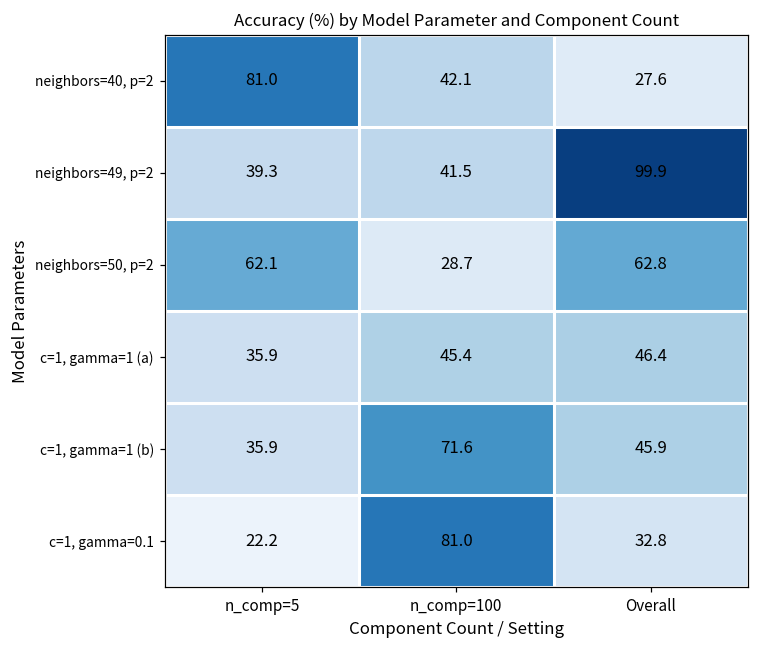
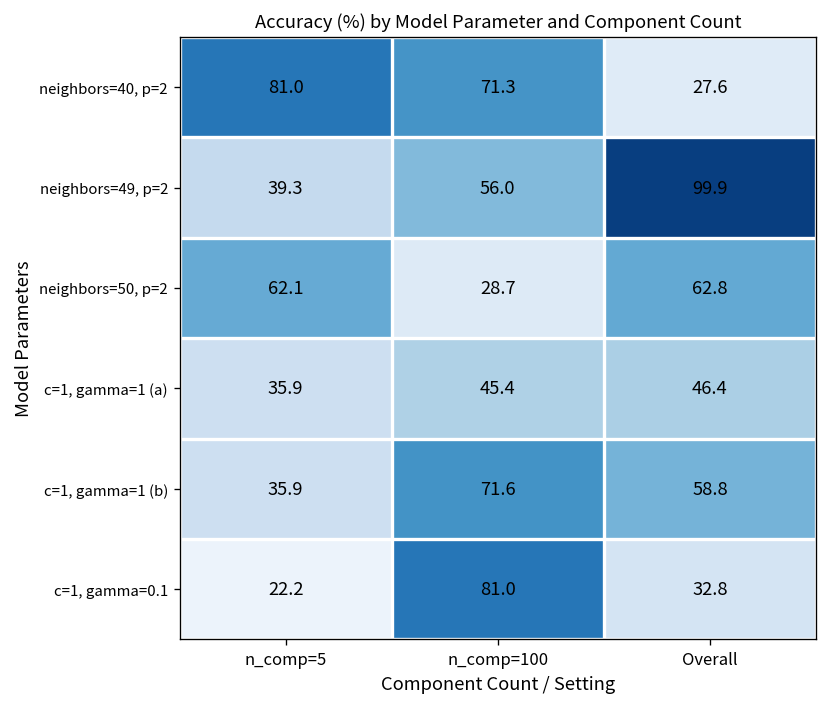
neighbors=40, p=2, n_comp=100: 42.1 -> 71.3
neighbors=49, p=2, n_comp=100: 41.5 -> 56.0
c=1, gamma=1 (b), Overall: 45.9 -> 58.8
